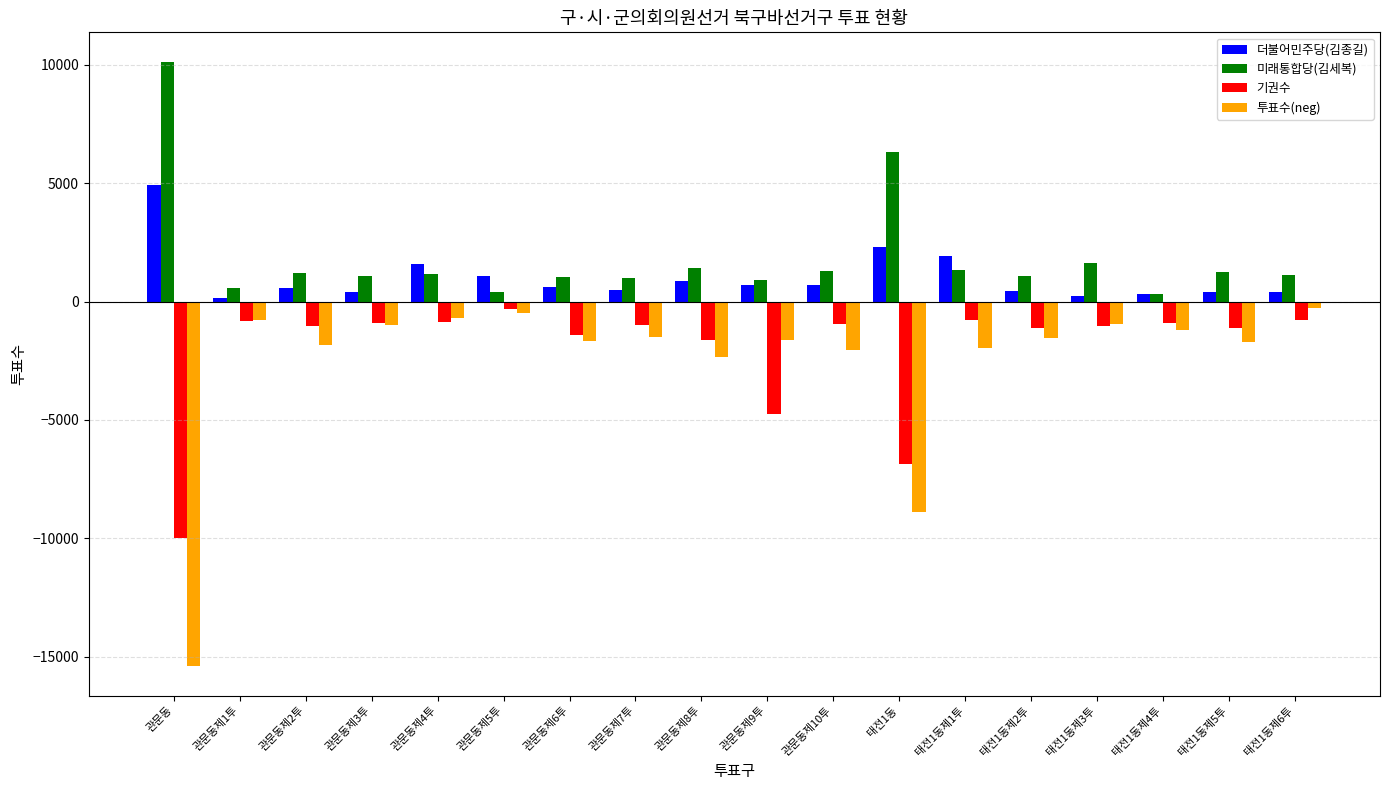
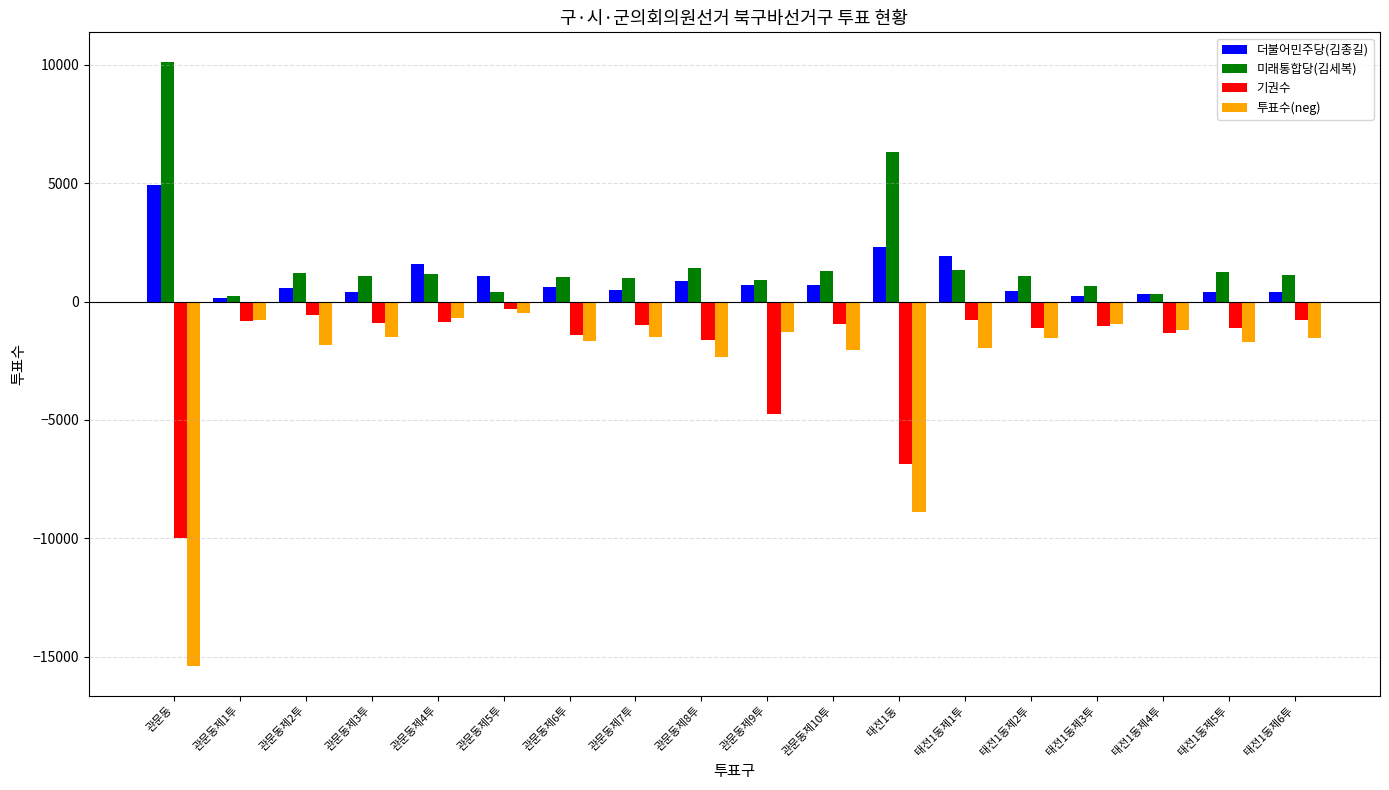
미래통합당(김세복), 관문동제1투: 600 -> 200
기권수, 관문동제2투: -1000 -> -600
투표수(neg), 관문동제3투: -1000 -> -1500
투표수(neg), 관문동제9투: -1600 -> -1300
미래통합당(김세복), 태전1동제3투: 1600 -> 700
기권수, 태전1동제4투: -900 -> -1300
투표수(neg), 태전1동제6투: -300 -> -1500
